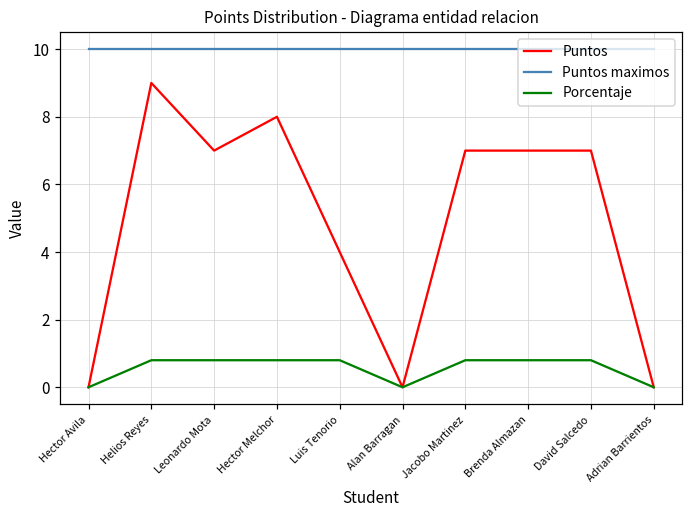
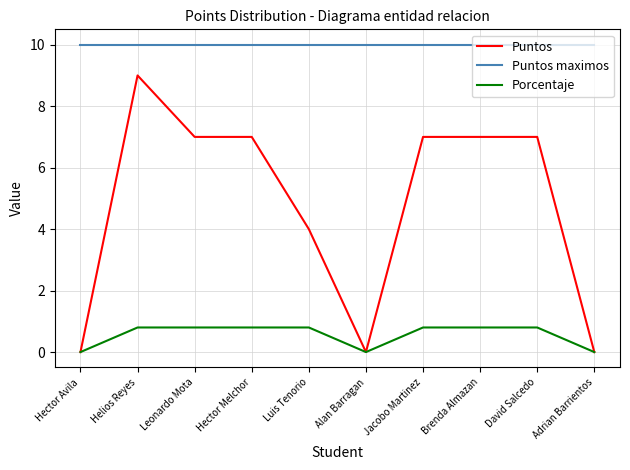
Puntos, Hector Melchor: 8 -> 7
